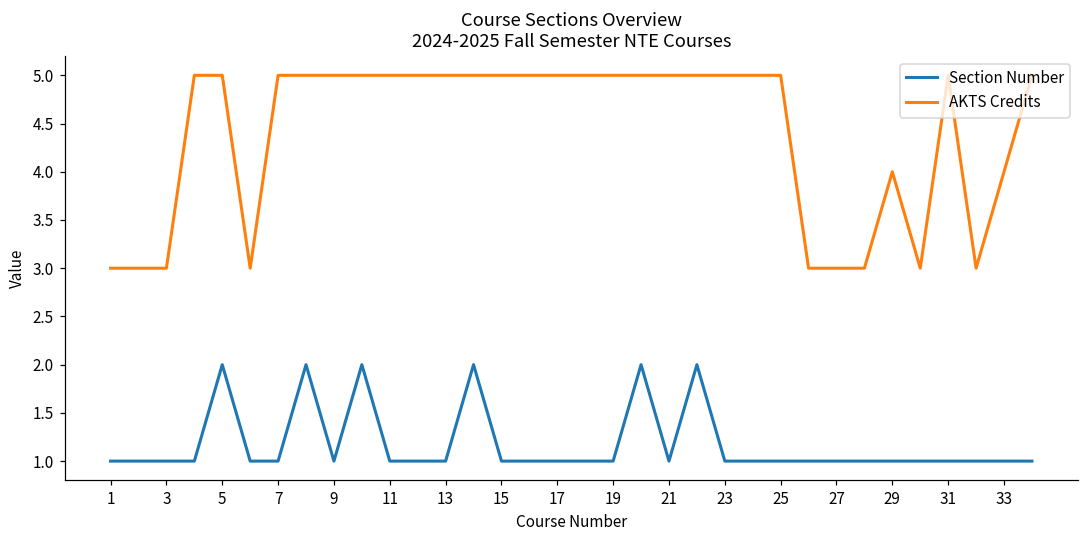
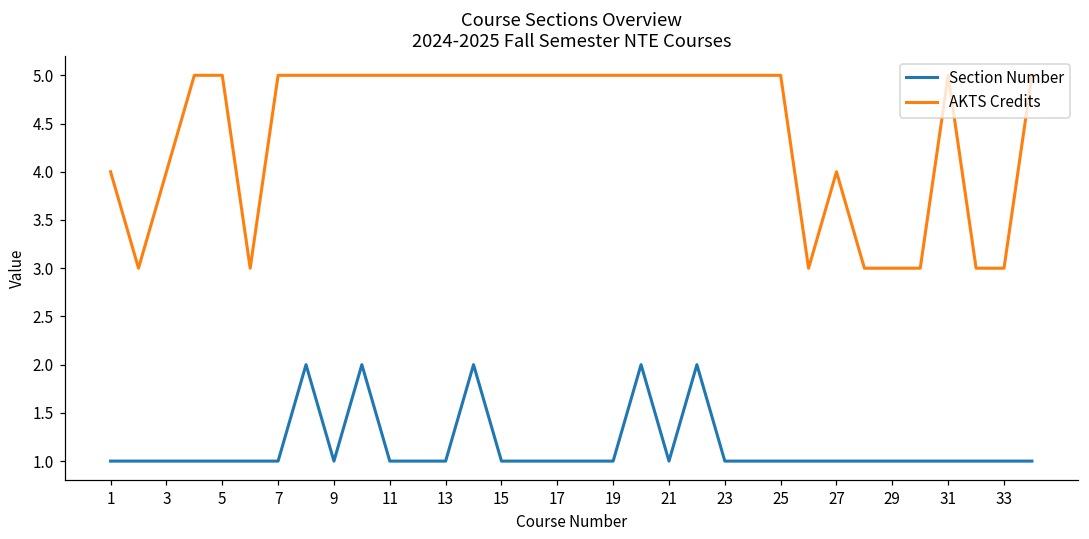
AKTS Credits, 1: 3 -> 4
AKTS Credits, 3: 3 -> 4
Section Number, 5: 2 -> 1
AKTS Credits, 27: 3 -> 4
AKTS Credits, 29: 4 -> 3
AKTS Credits, 33: 4 -> 3
